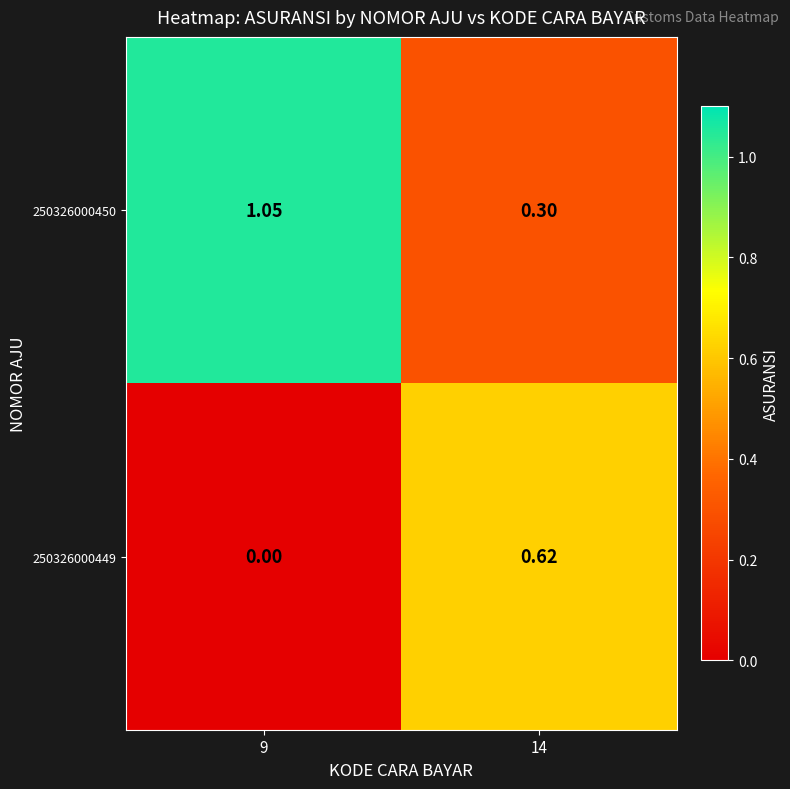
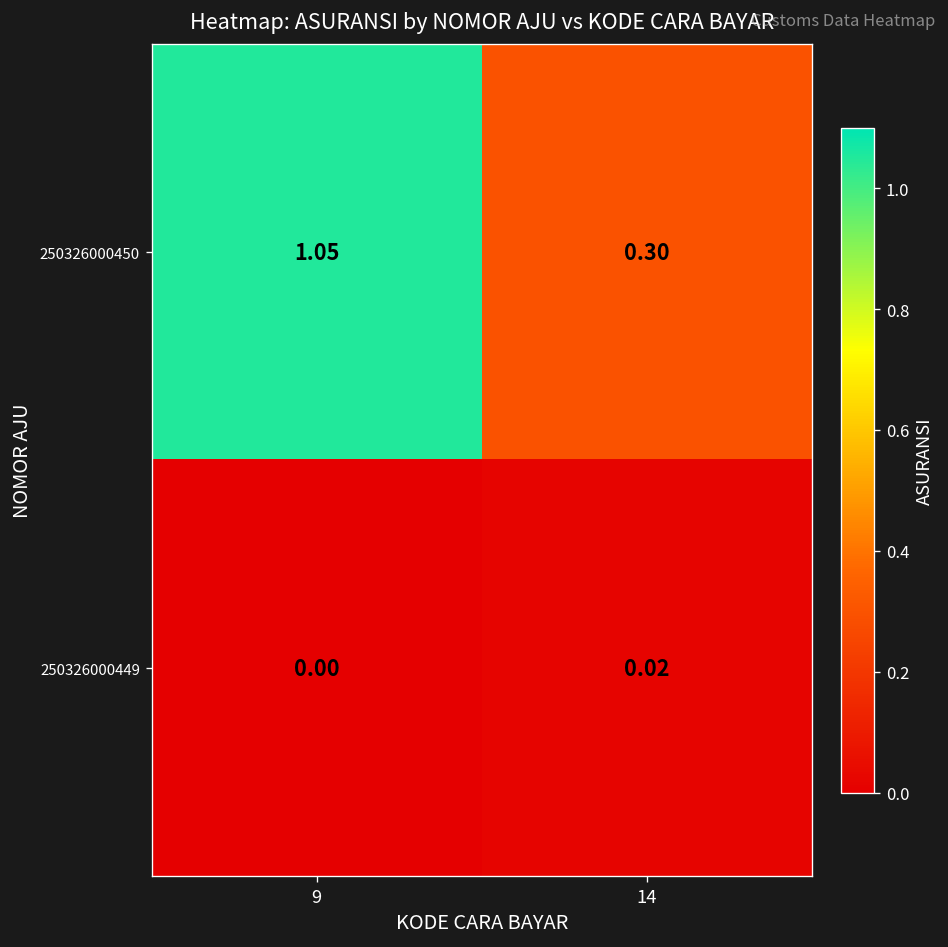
250326000449, 14: 0.62 -> 0.02
